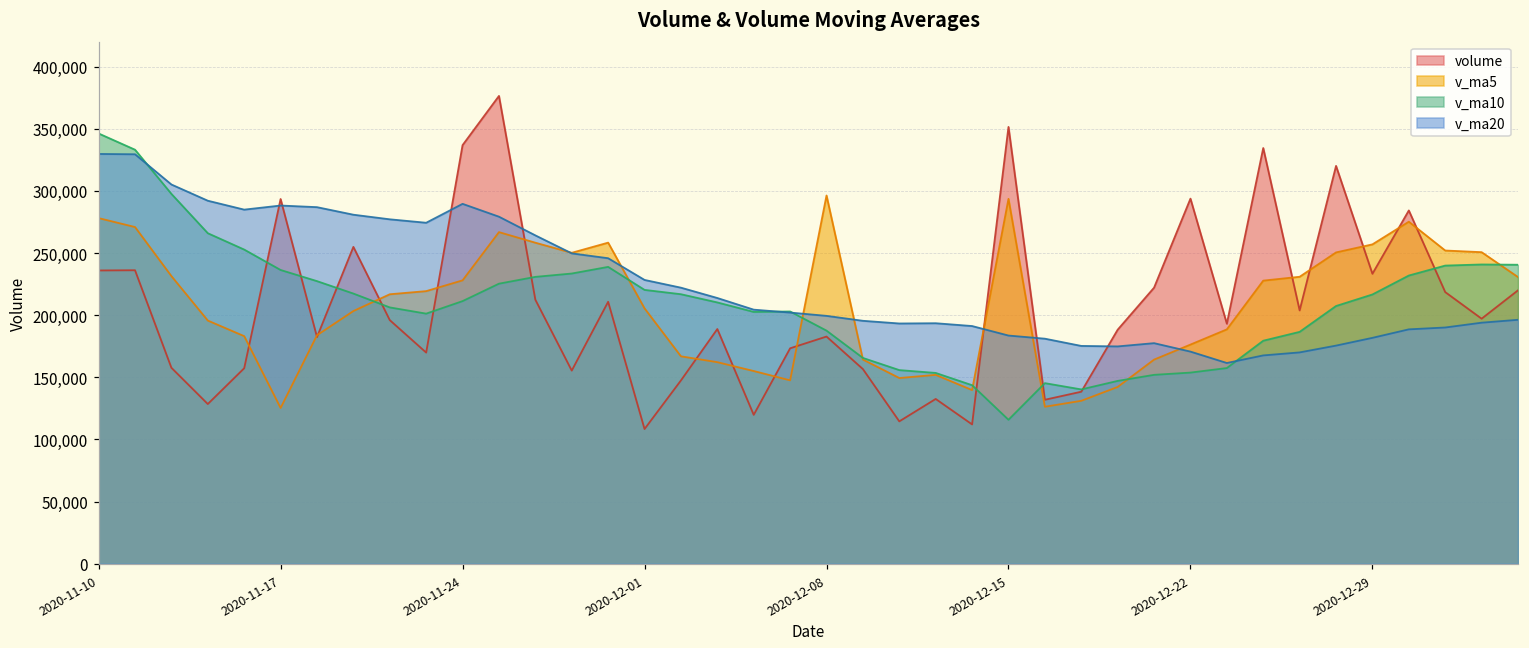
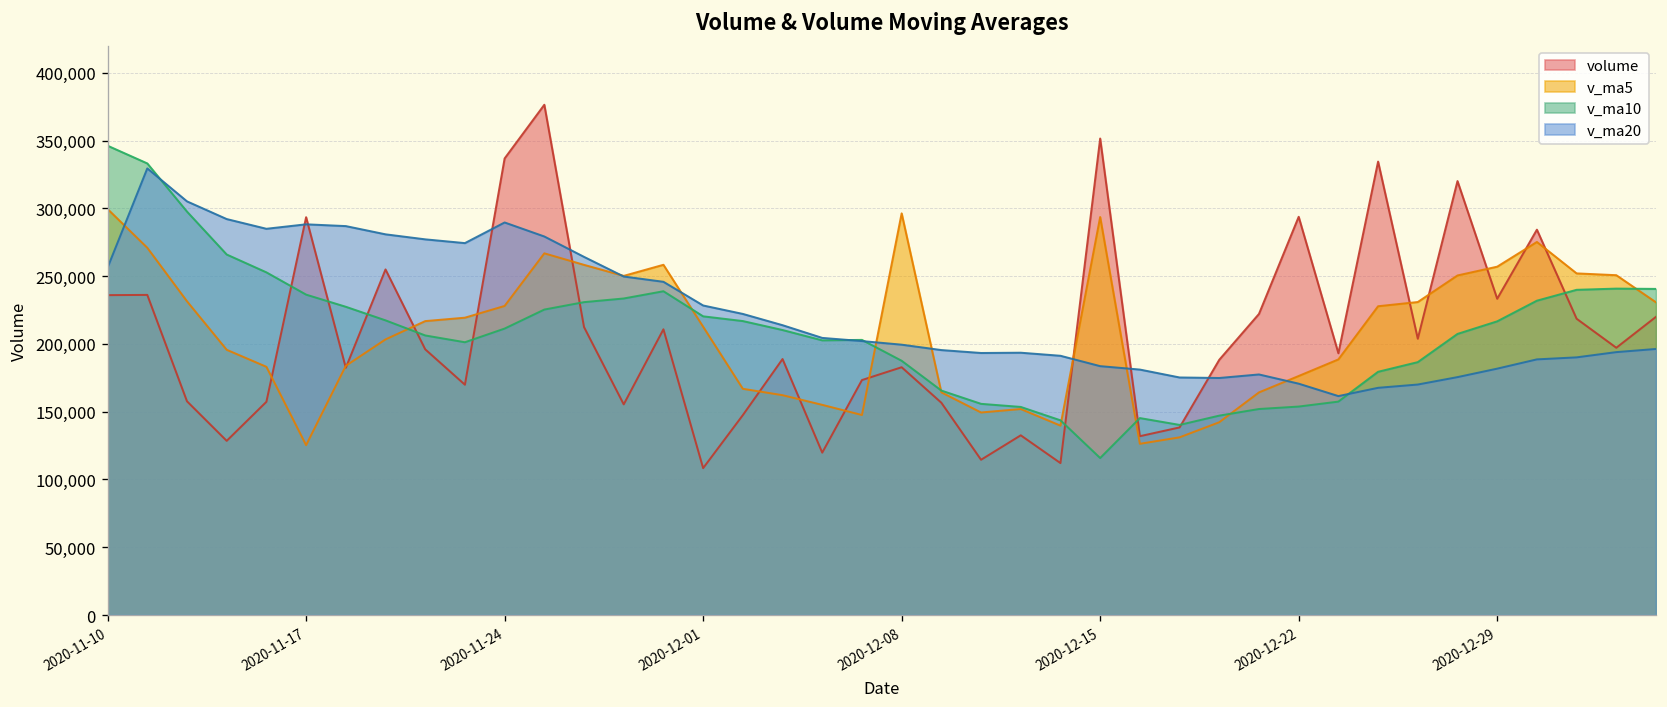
v_ma5, 2020-11-10: 278,000 -> 299,000
v_ma20, 2020-11-10: 330,000 -> 256,000
v_ma5, 2020-12-01: 205,000 -> 213,000
